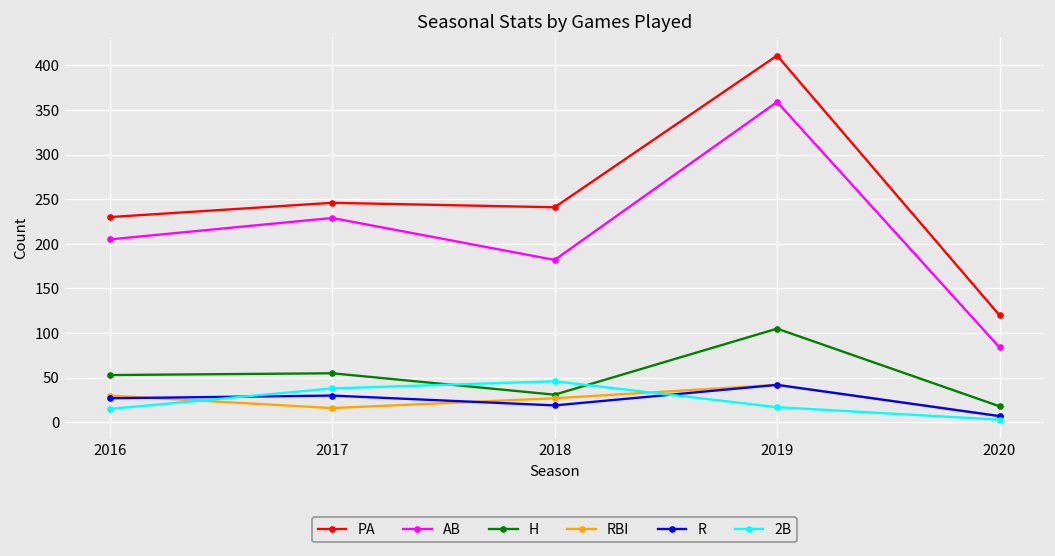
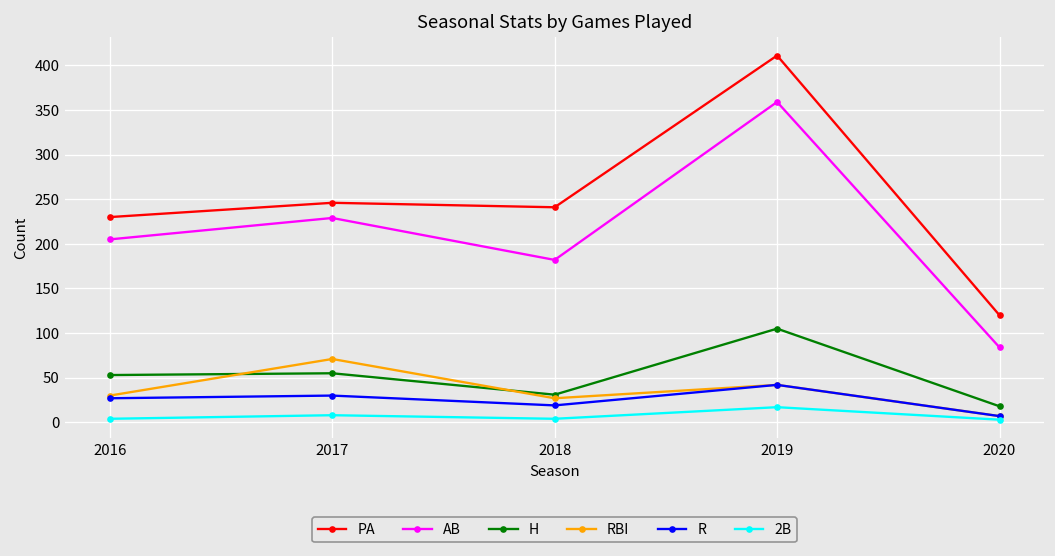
2B, 2016: 20 -> 0
RBI, 2017: 20 -> 70
2B, 2017: 40 -> 10
2B, 2018: 50 -> 0
